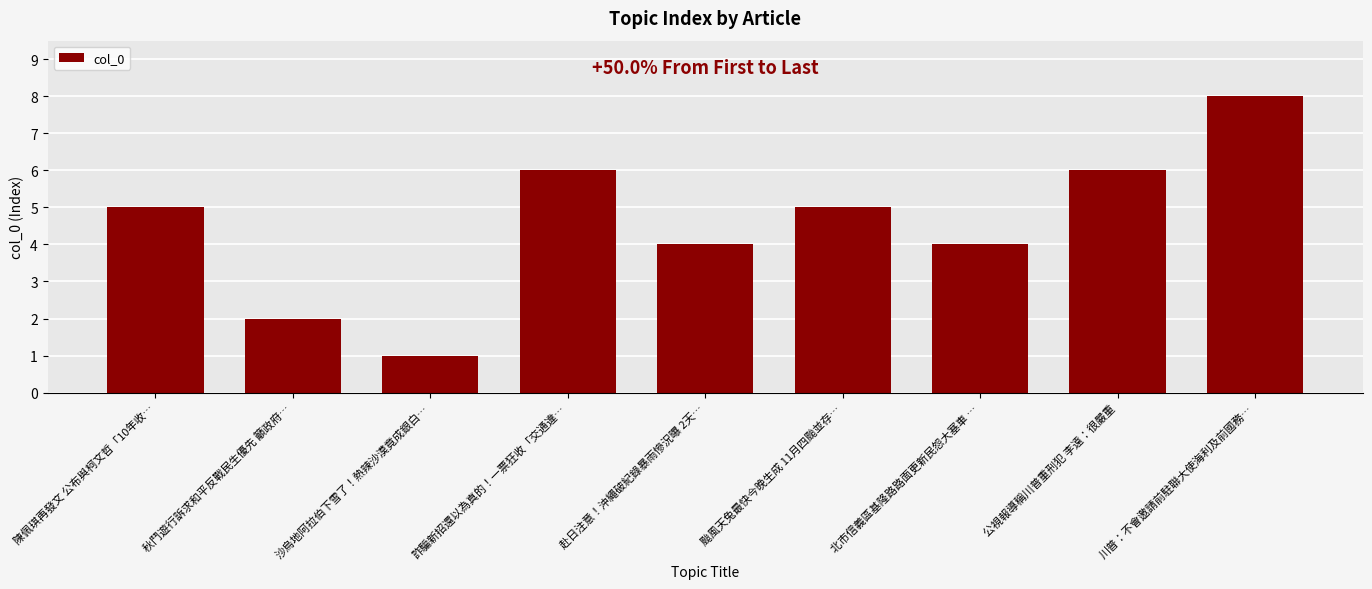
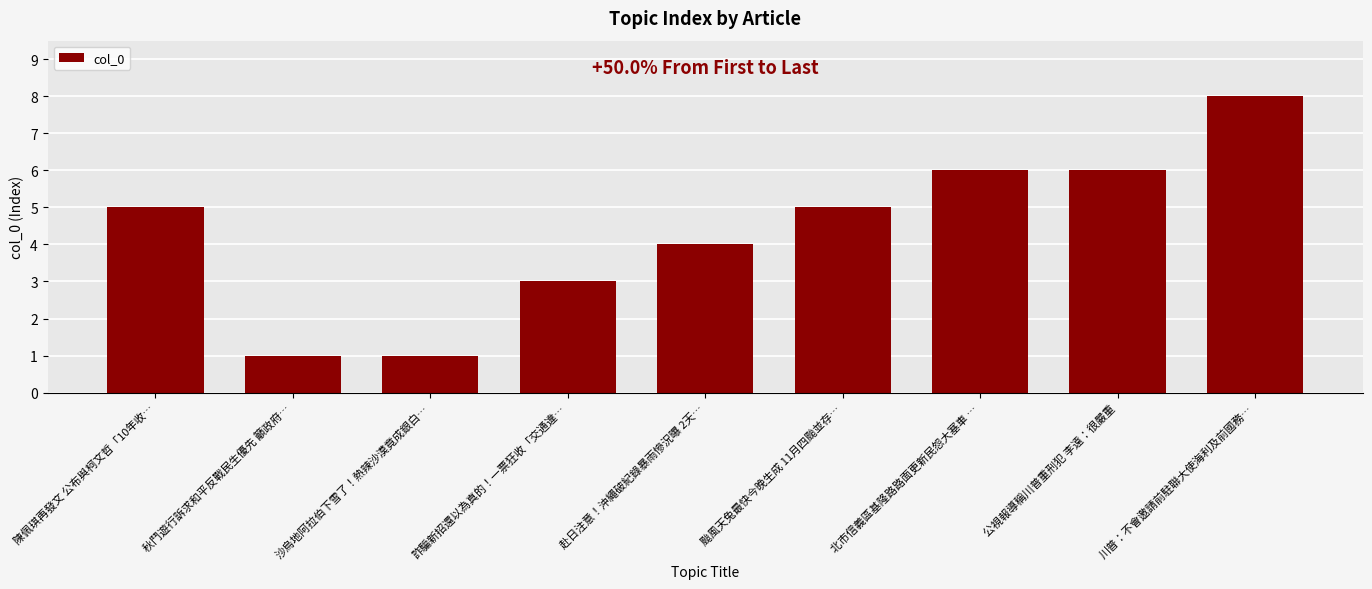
秋鬥遊行訴求和平反戰民生優先 籲政府…: 2 -> 1
詐騙新招還以為真的！一票狂收「交通違…: 6 -> 3
北市信義區基隆路路面更新民怨大塞車 …: 4 -> 6
